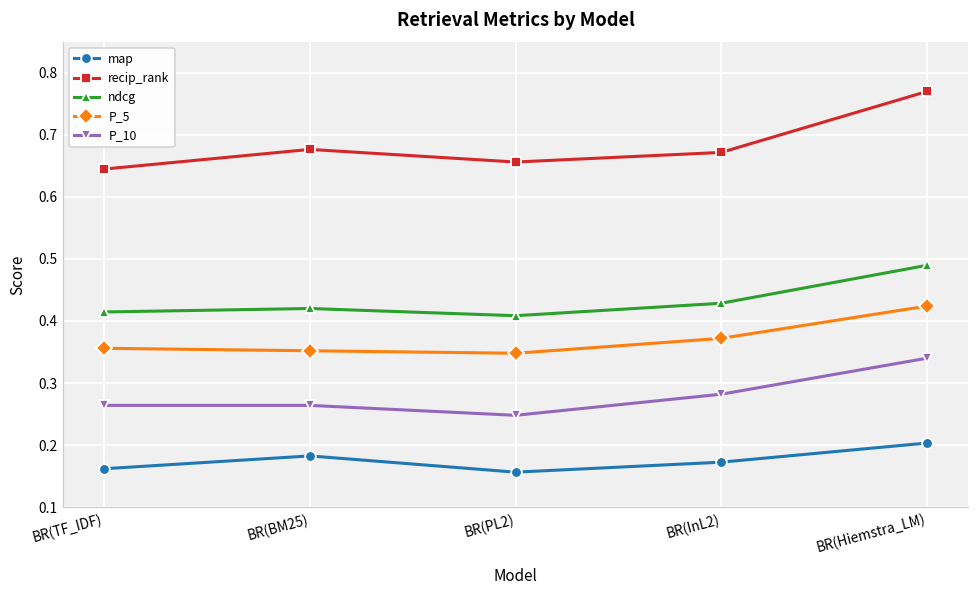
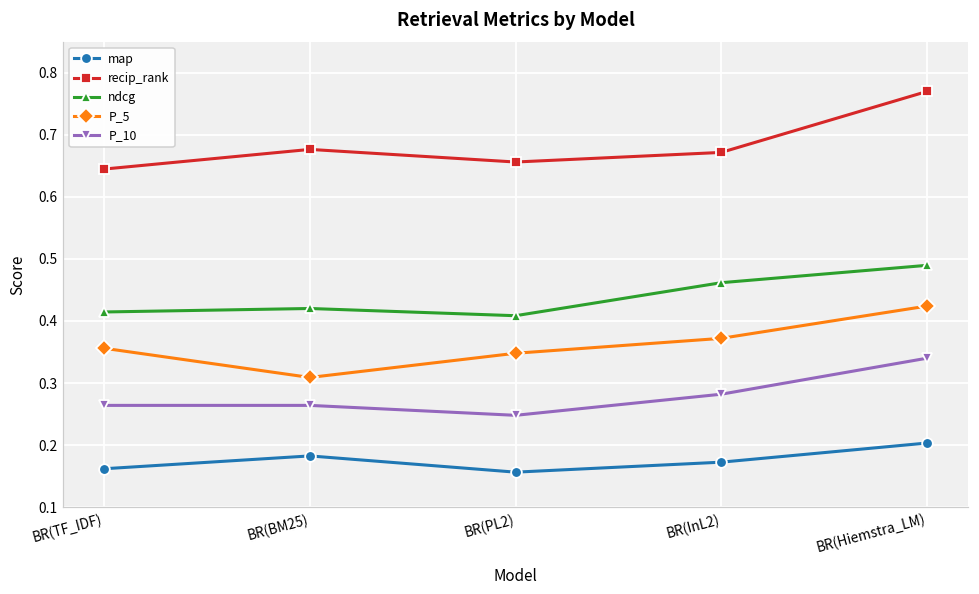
P_5, BR(BM25): 0.35 -> 0.31
ndcg, BR(InL2): 0.43 -> 0.46
